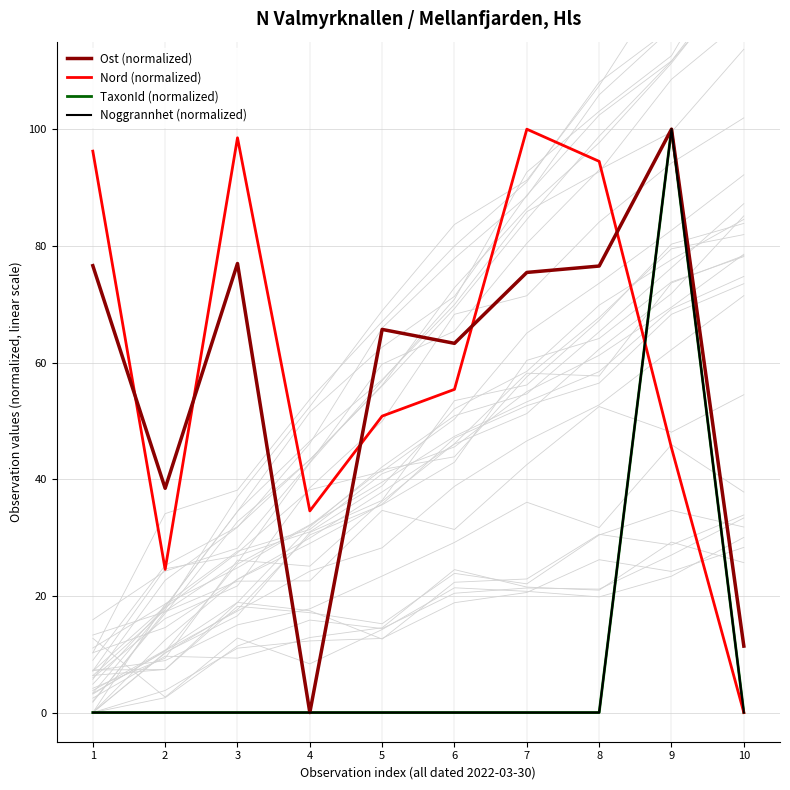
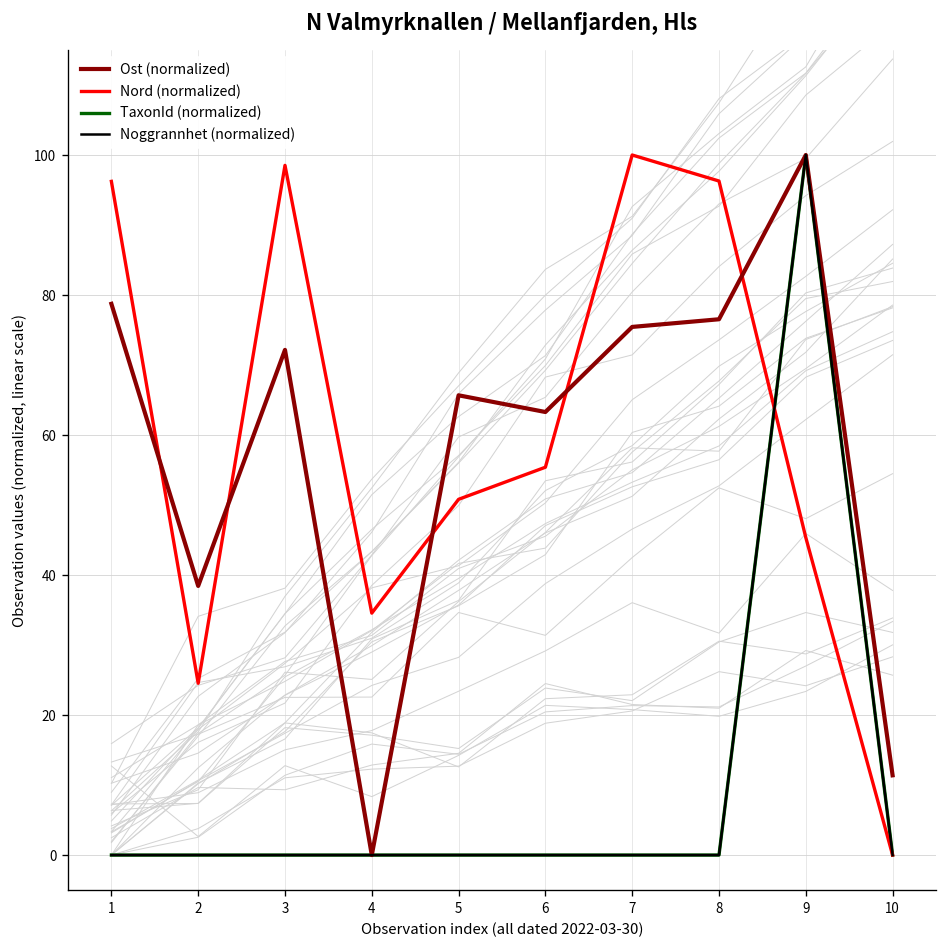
Ost (normalized), 1: 77 -> 79
Ost (normalized), 3: 77 -> 72
Nord (normalized), 8: 94 -> 96
